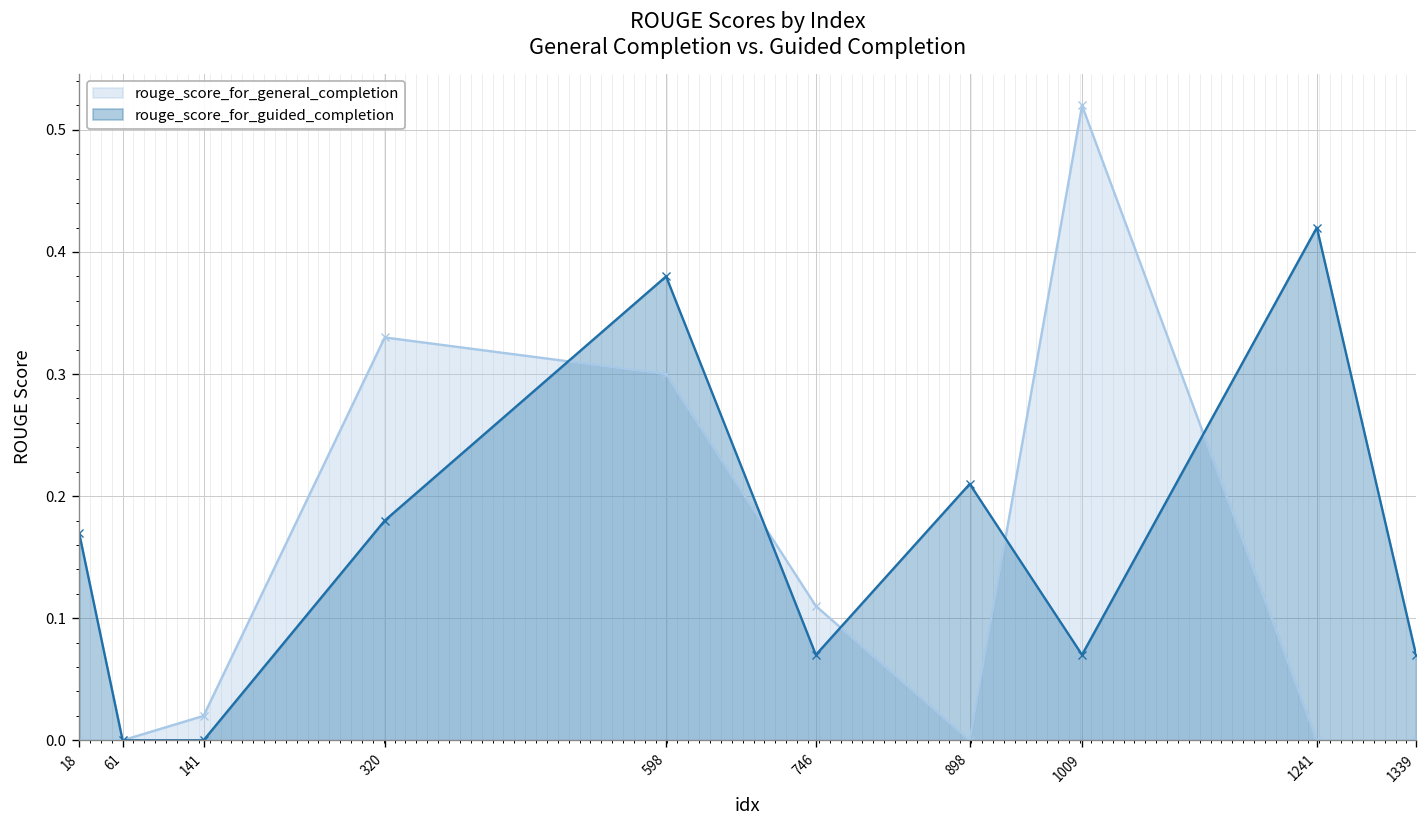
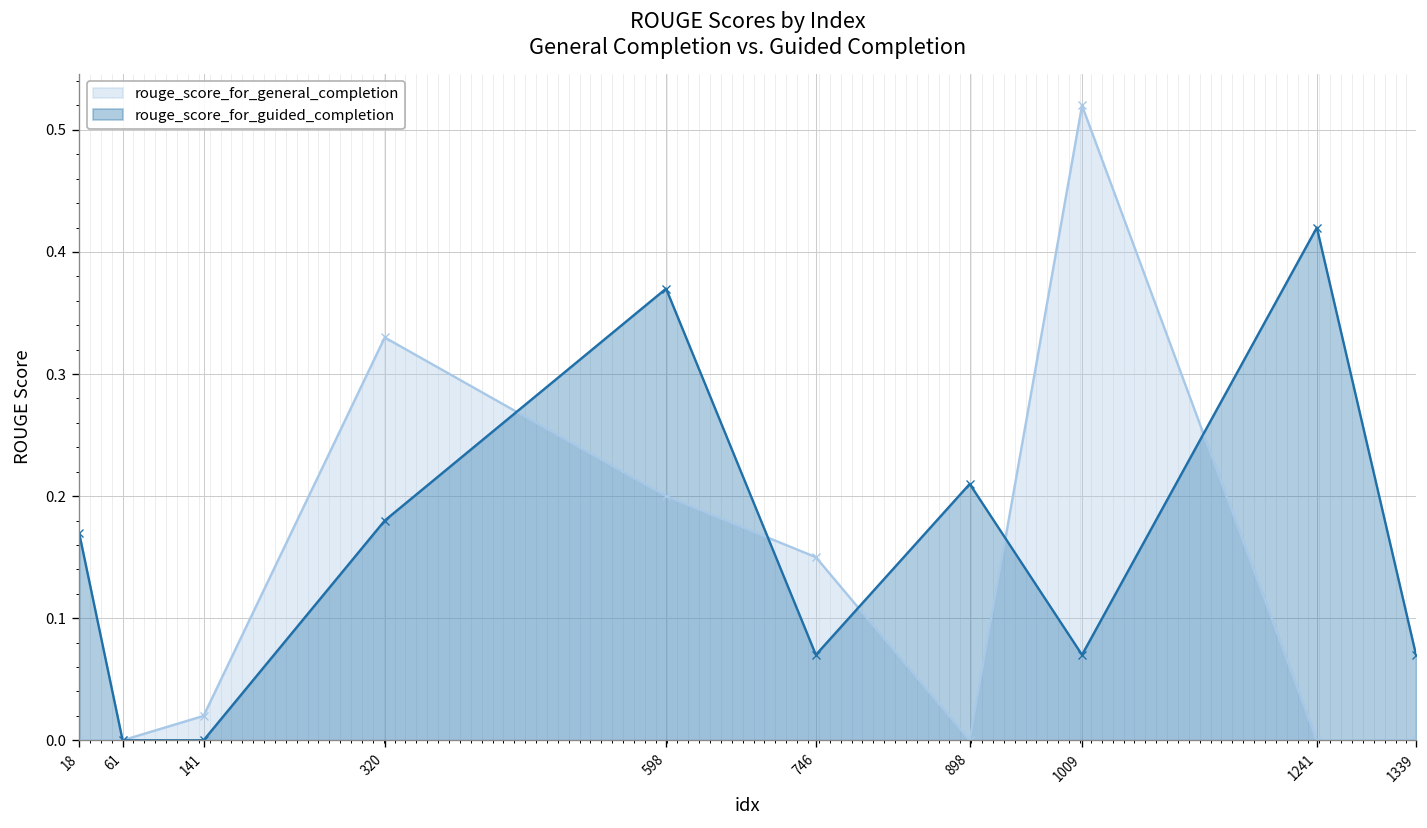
rouge_score_for_general_completion, 598: 0.3 -> 0.2
rouge_score_for_guided_completion, 598: 0.38 -> 0.37
rouge_score_for_general_completion, 746: 0.11 -> 0.15
